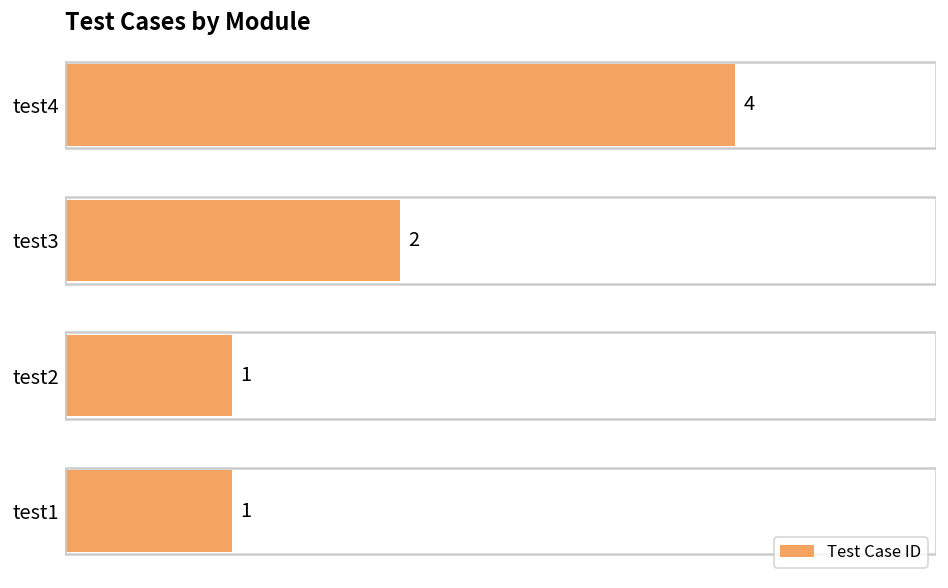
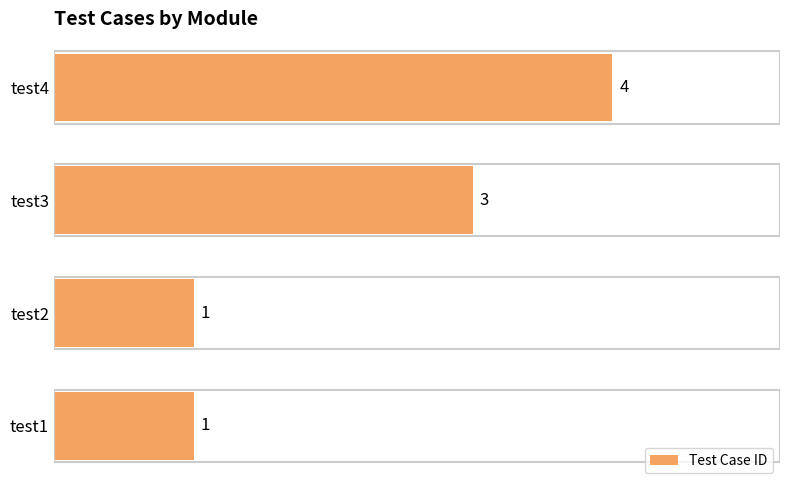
test3: 2 -> 3
